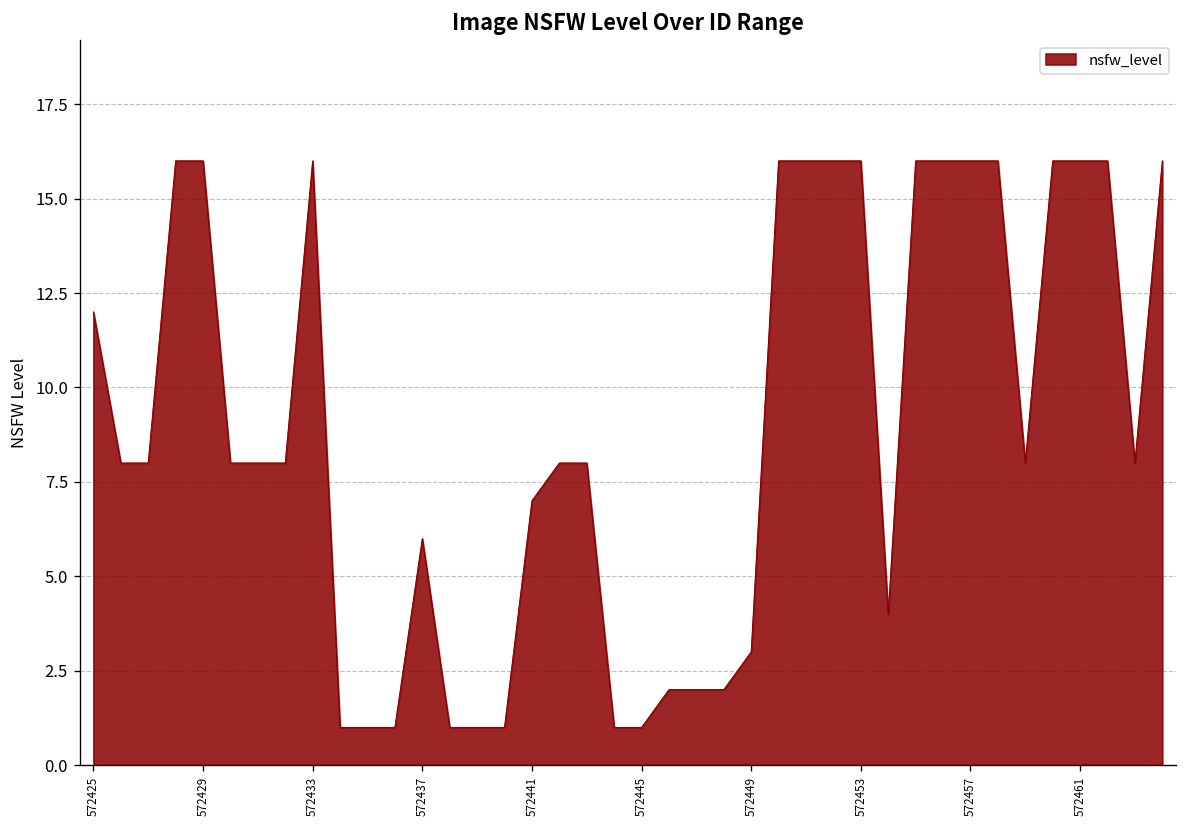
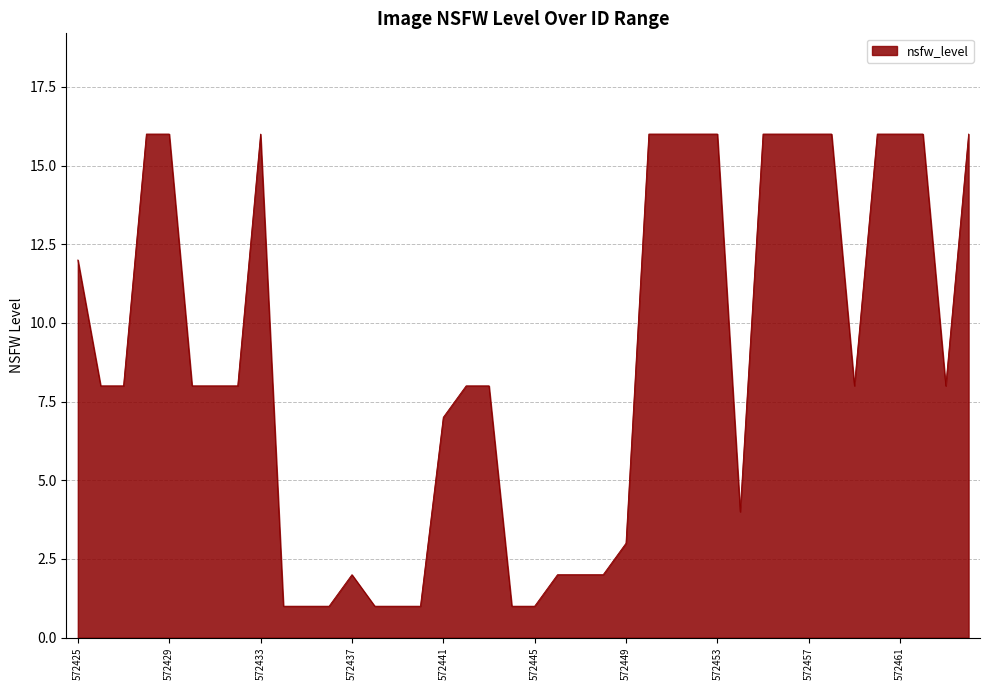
572437: 6 -> 2
